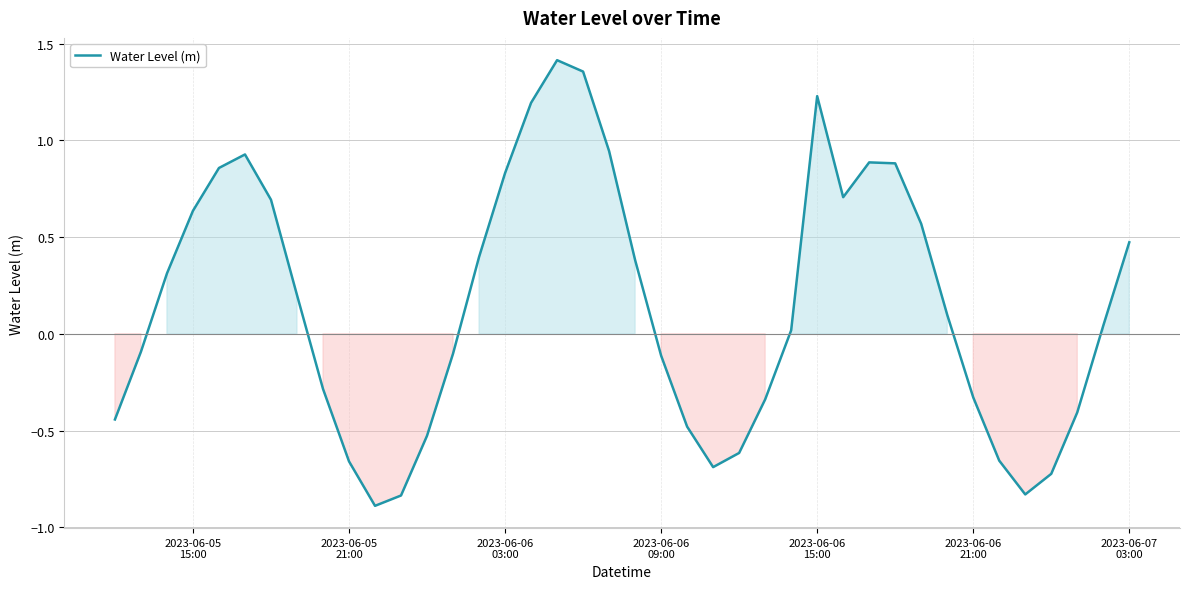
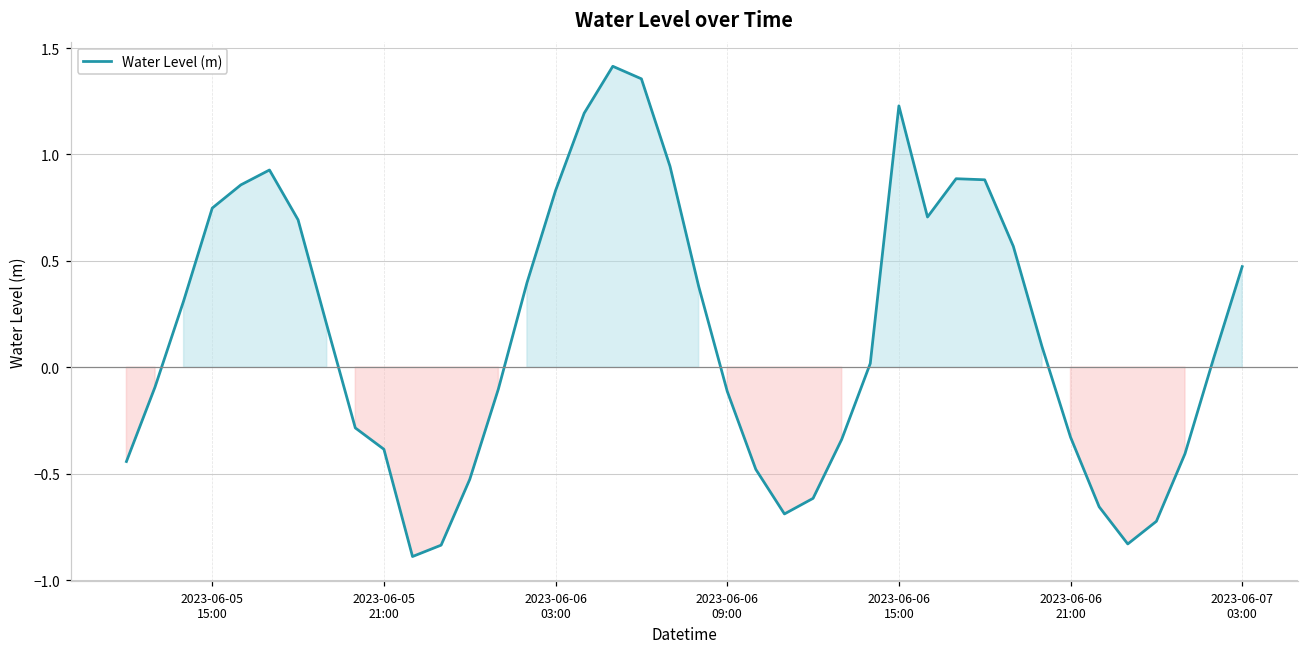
2023-06-05 15:00: 0.64 -> 0.75
2023-06-05 21:00: -0.66 -> -0.39
